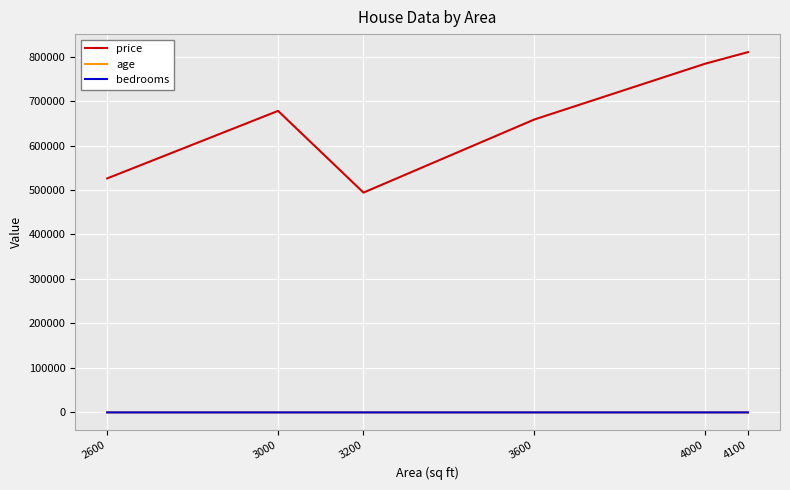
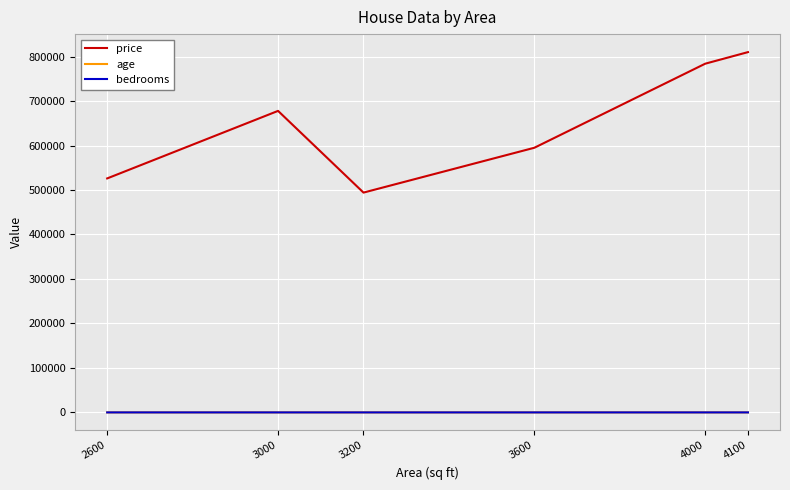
price, 3600: 660000 -> 600000
